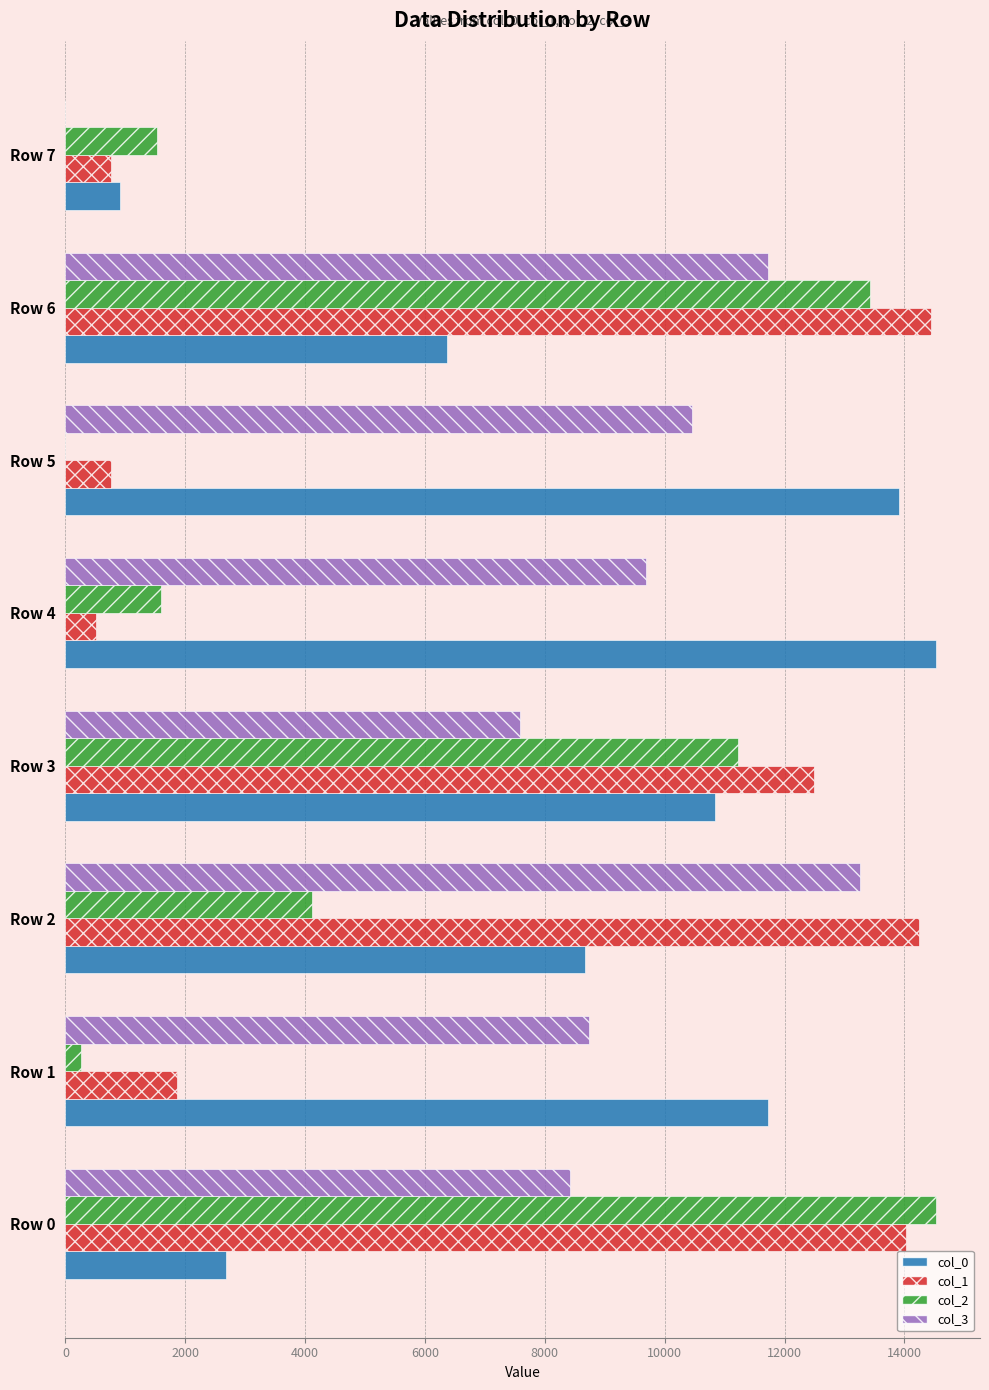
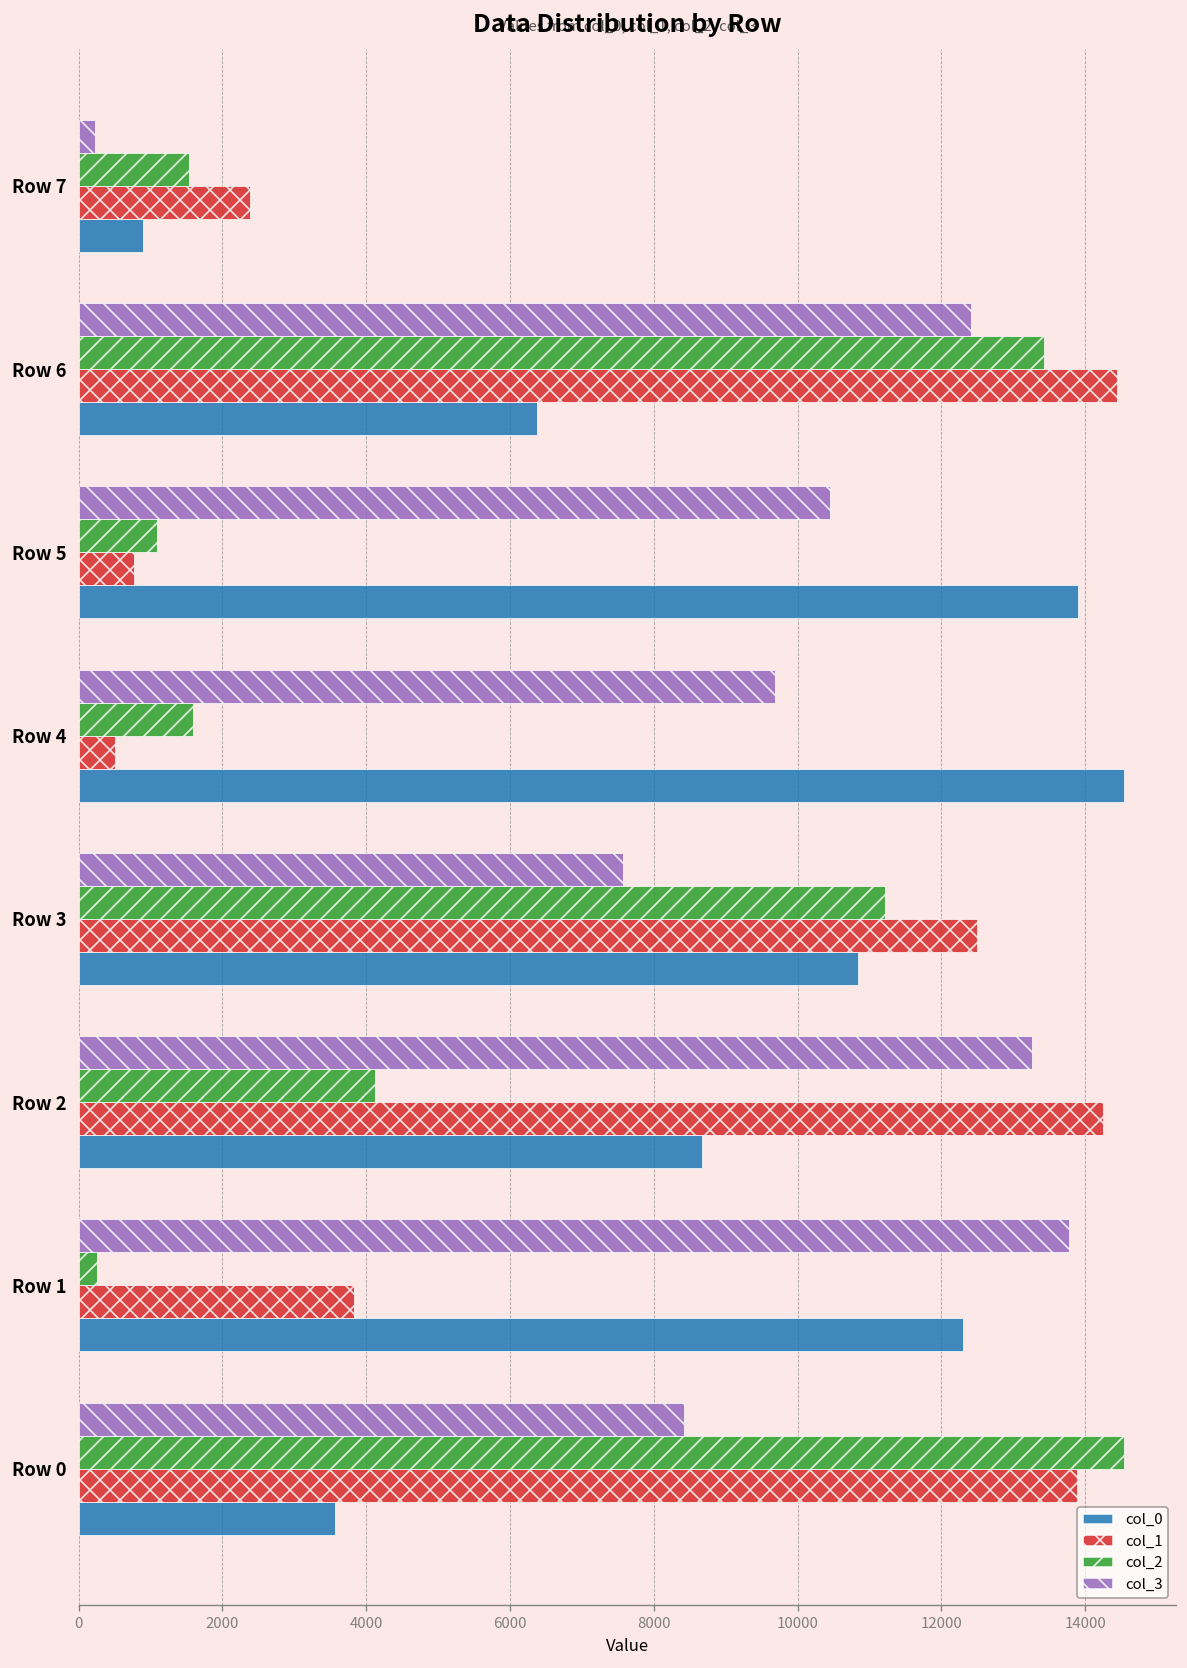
col_3, Row 7: 0 -> 200
col_1, Row 7: 800 -> 2400
col_3, Row 6: 11700 -> 12400
col_2, Row 5: 0 -> 1100
col_3, Row 1: 8700 -> 13800
col_1, Row 1: 1900 -> 3800
col_0, Row 1: 11700 -> 12300
col_1, Row 0: 14000 -> 13900
col_0, Row 0: 2700 -> 3600
